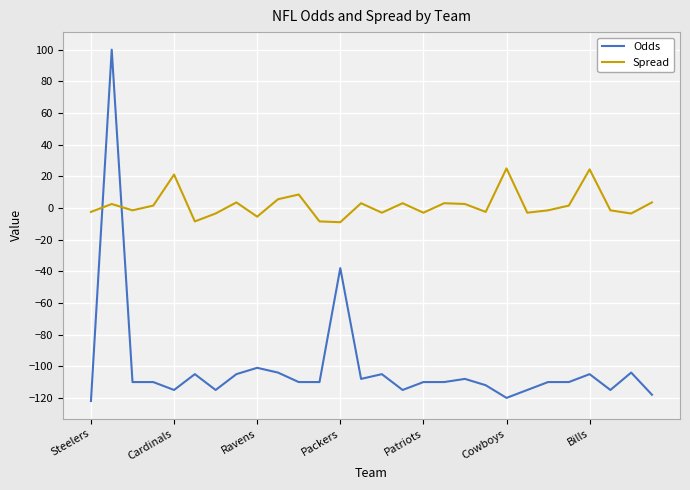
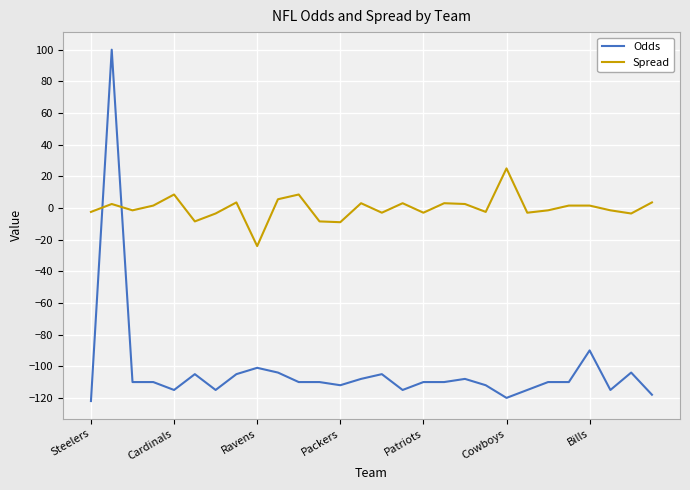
Spread, Cardinals: 21 -> 9
Spread, Ravens: -6 -> -24
Odds, Packers: -38 -> -112
Odds, Bills: -105 -> -90
Spread, Bills: 24 -> 2
